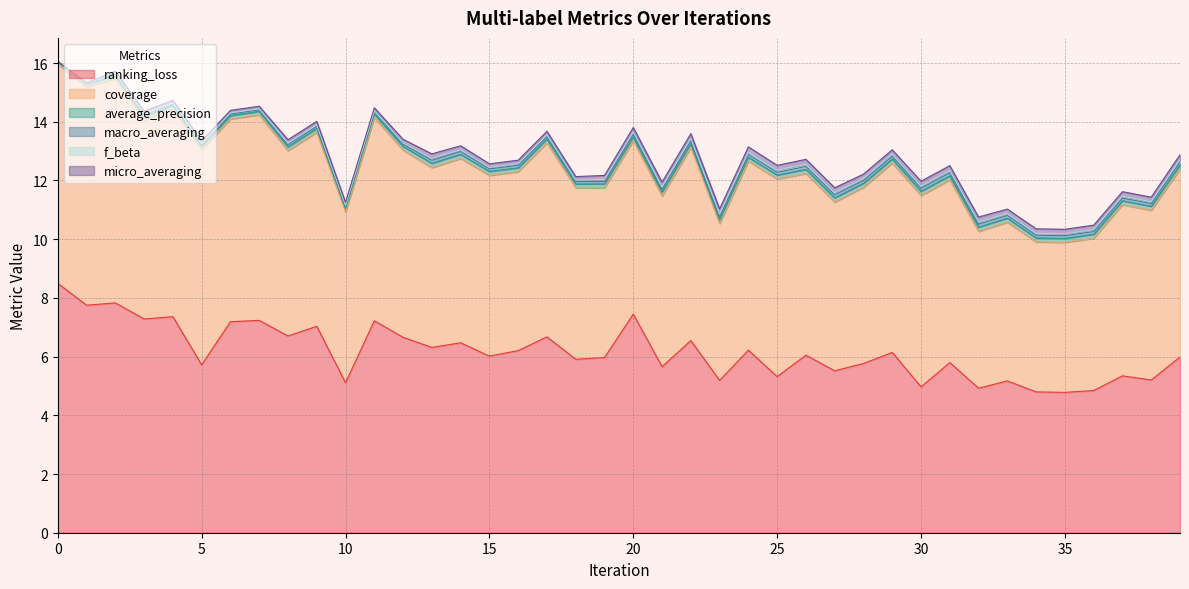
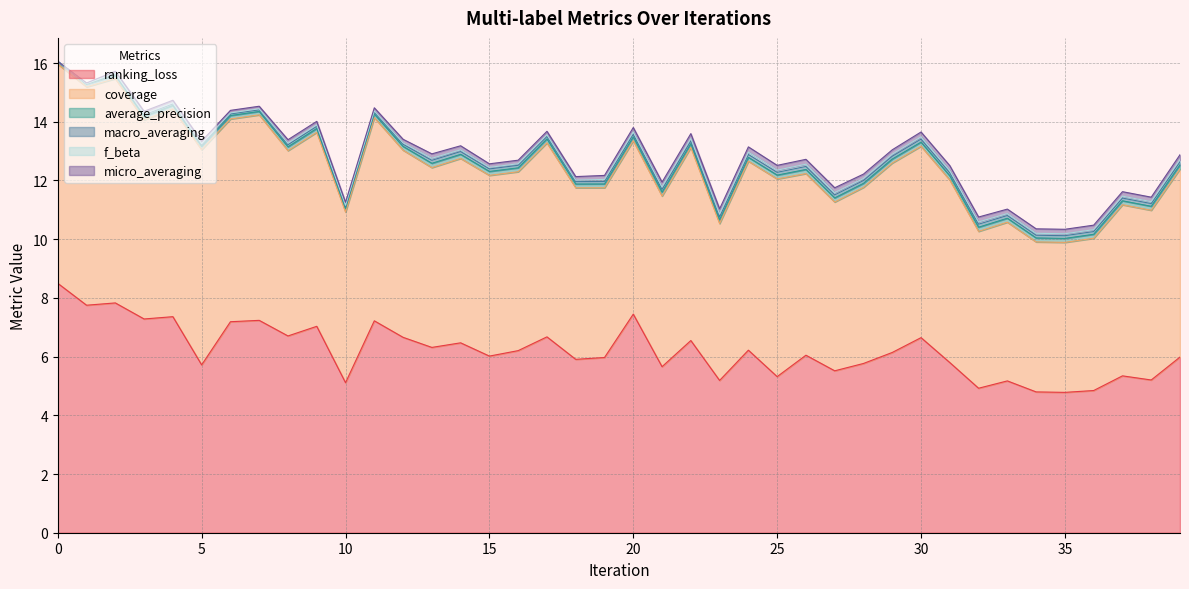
ranking_loss, 30: 5.0 -> 6.6
